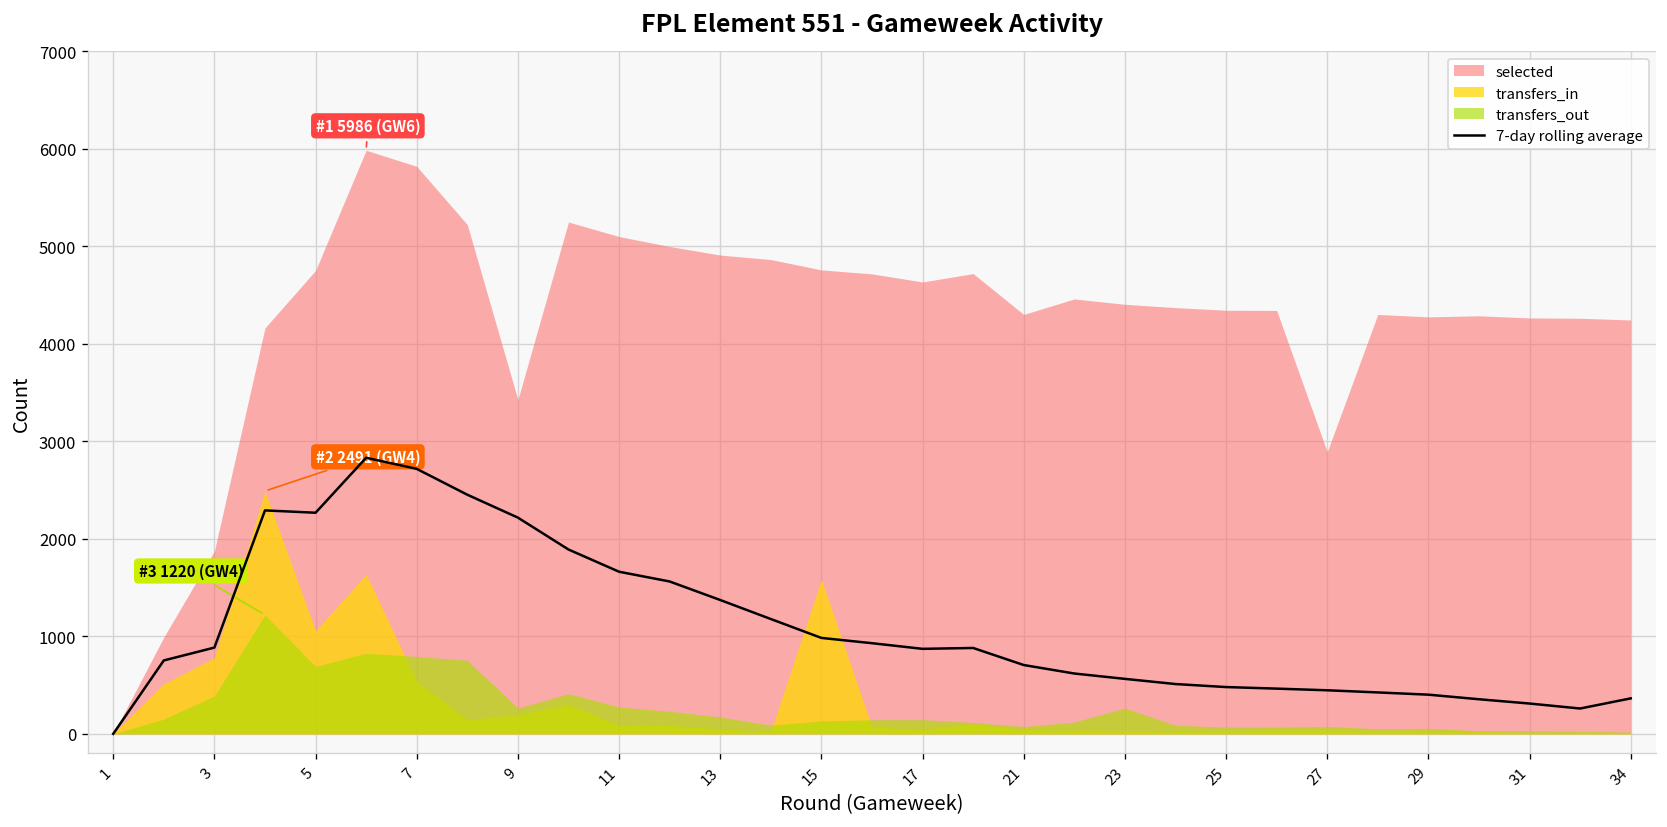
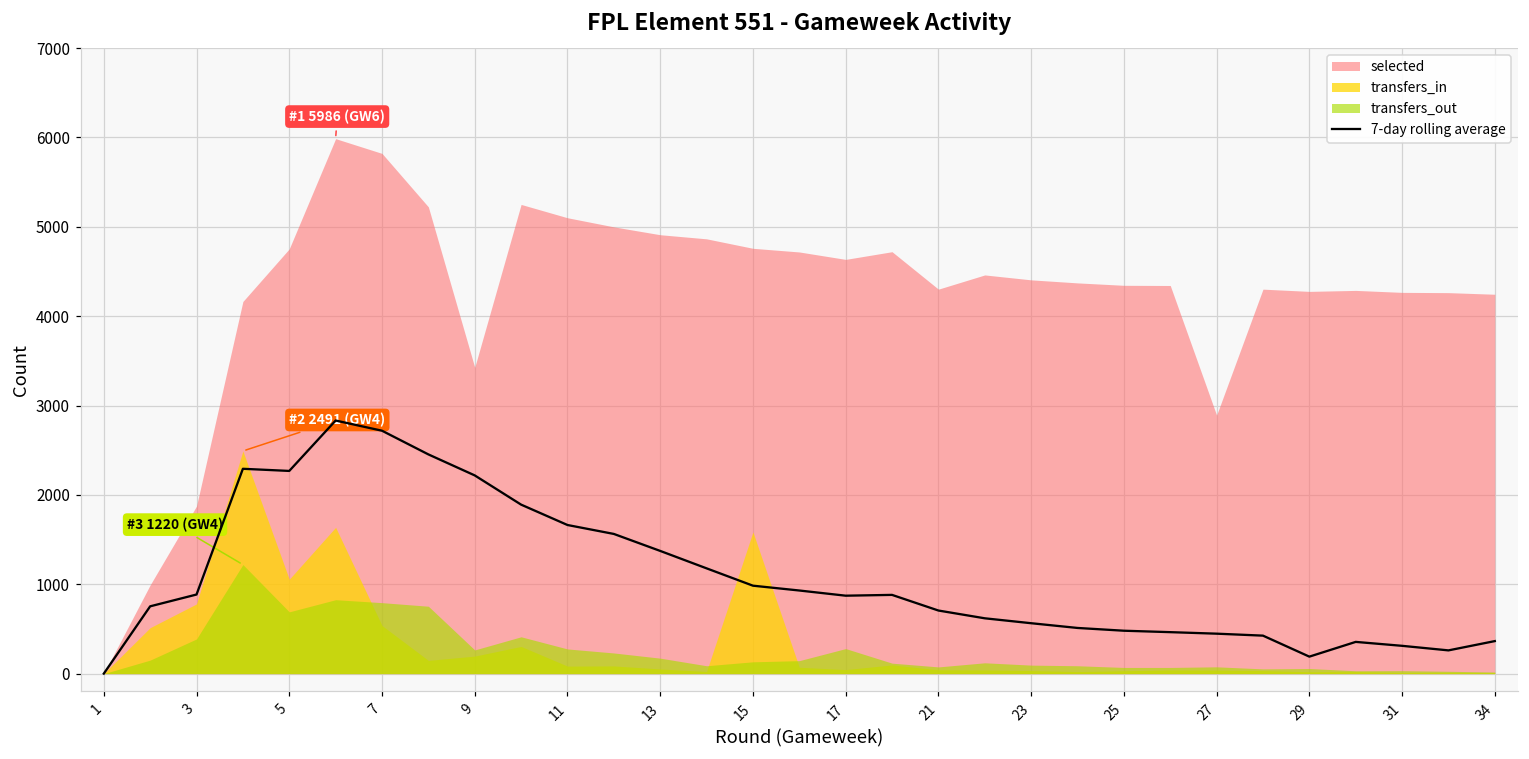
transfers_out, 17: 100 -> 300
transfers_out, 23: 300 -> 100
7-day rolling average, 29: 400 -> 200
